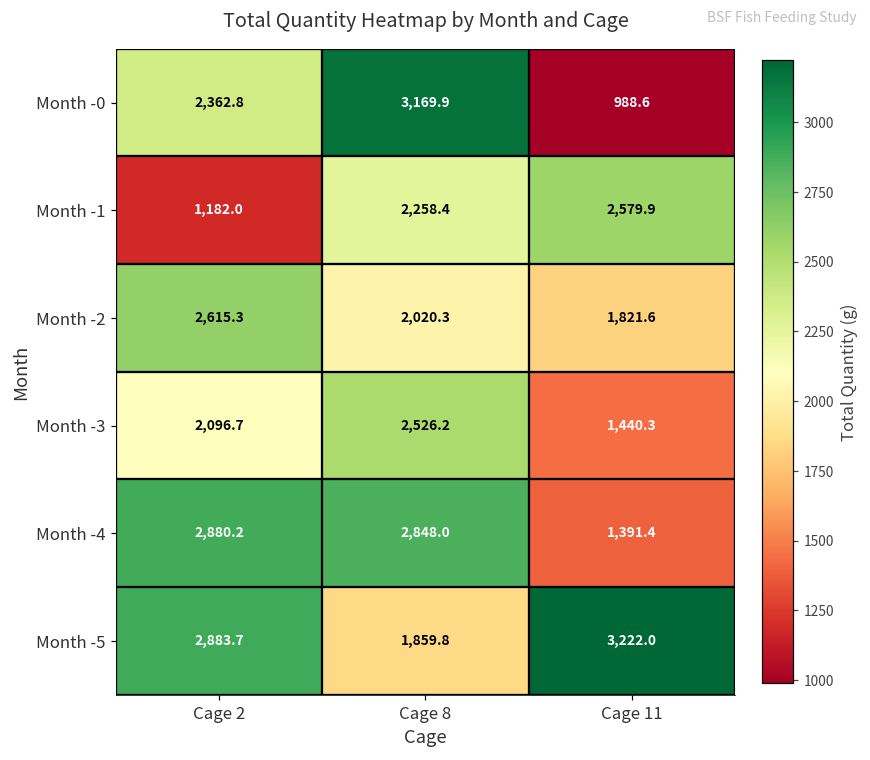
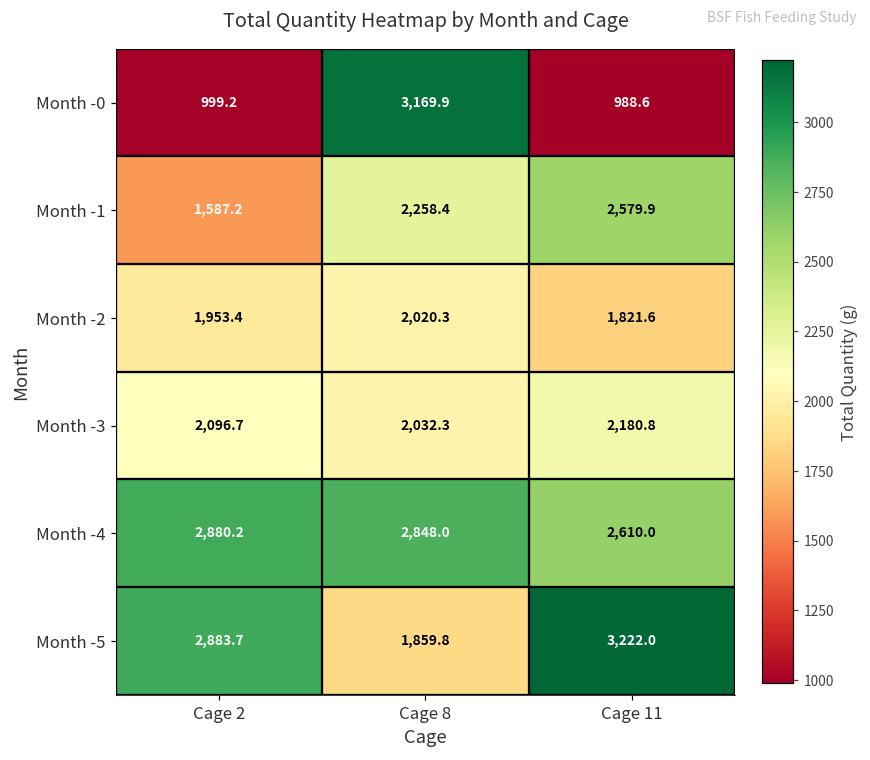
Month -0, Cage 2: 2,362.8 -> 999.2
Month -1, Cage 2: 1,182.0 -> 1,587.2
Month -2, Cage 2: 2,615.3 -> 1,953.4
Month -3, Cage 8: 2,526.2 -> 2,032.3
Month -3, Cage 11: 1,440.3 -> 2,180.8
Month -4, Cage 11: 1,391.4 -> 2,610.0
